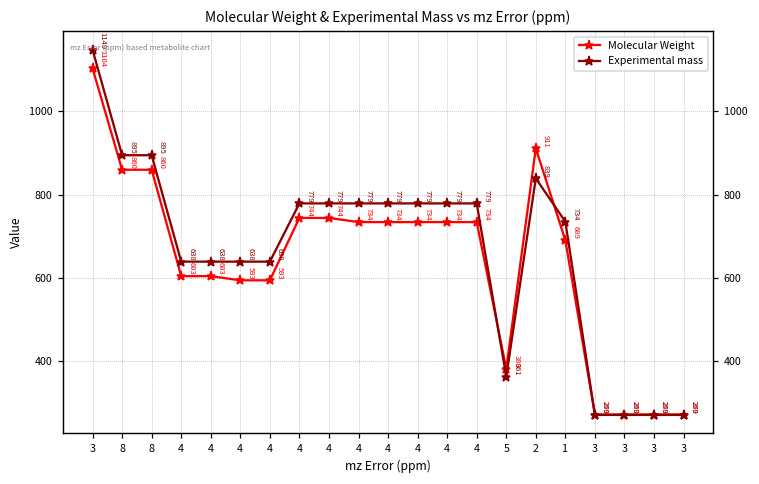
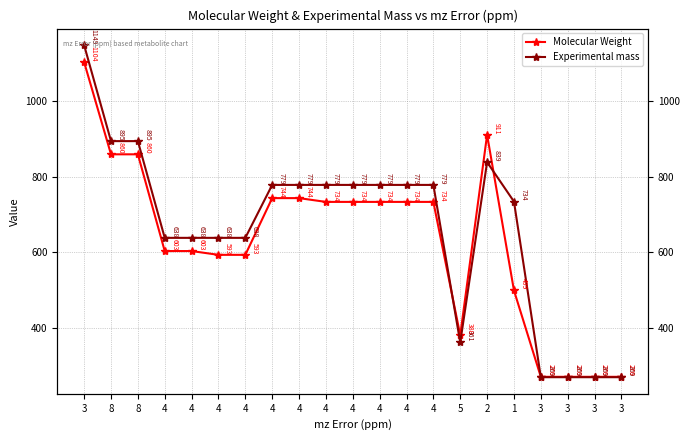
Molecular Weight, 1: 689 -> 499
